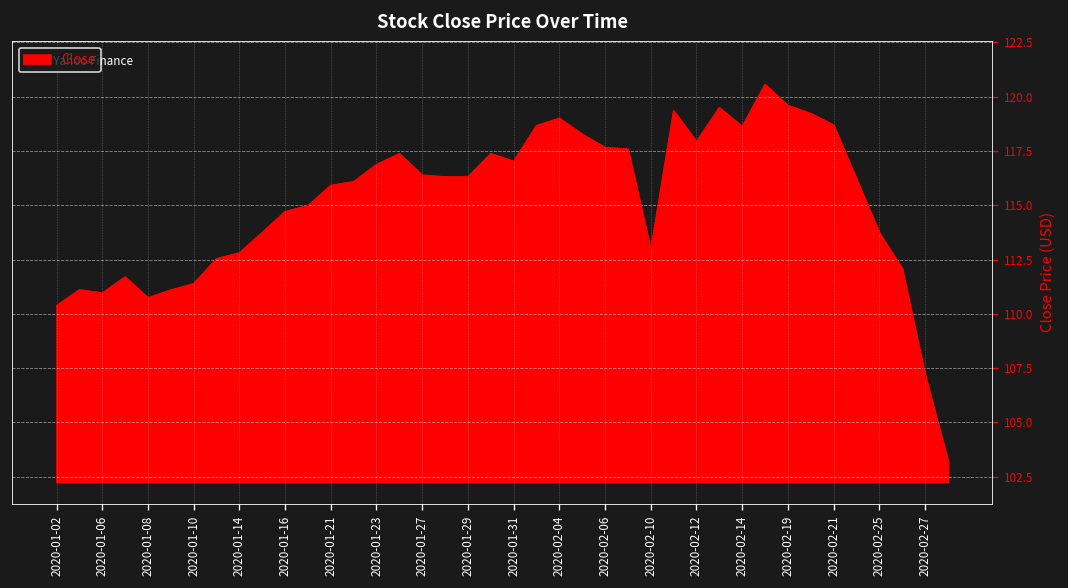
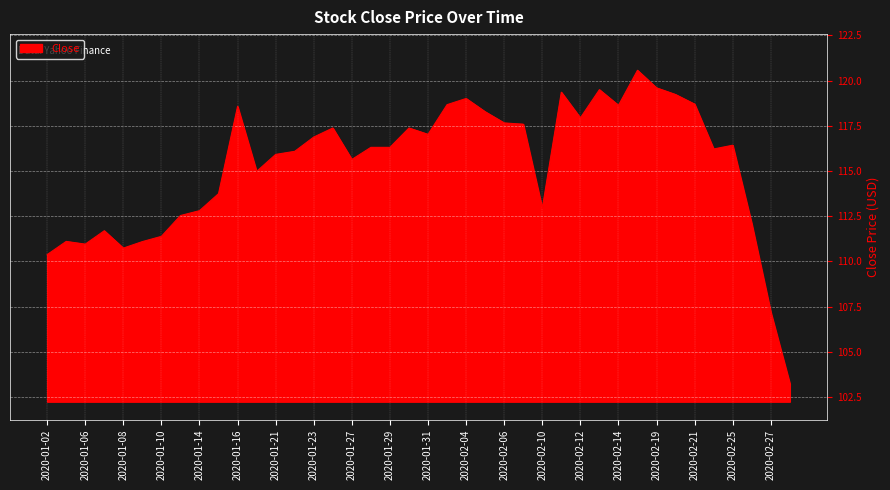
2020-01-16: 114.7 -> 118.6
2020-01-27: 116.4 -> 115.6
2020-02-25: 113.7 -> 116.4
